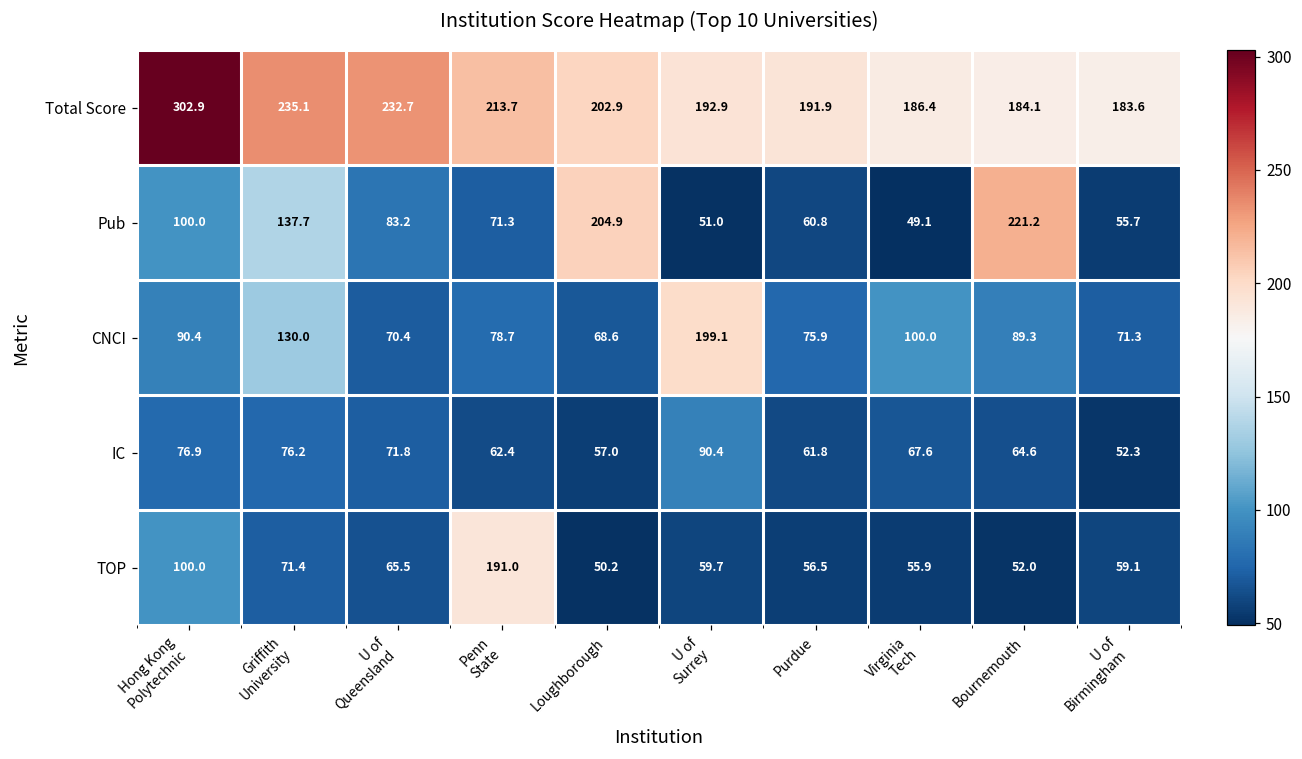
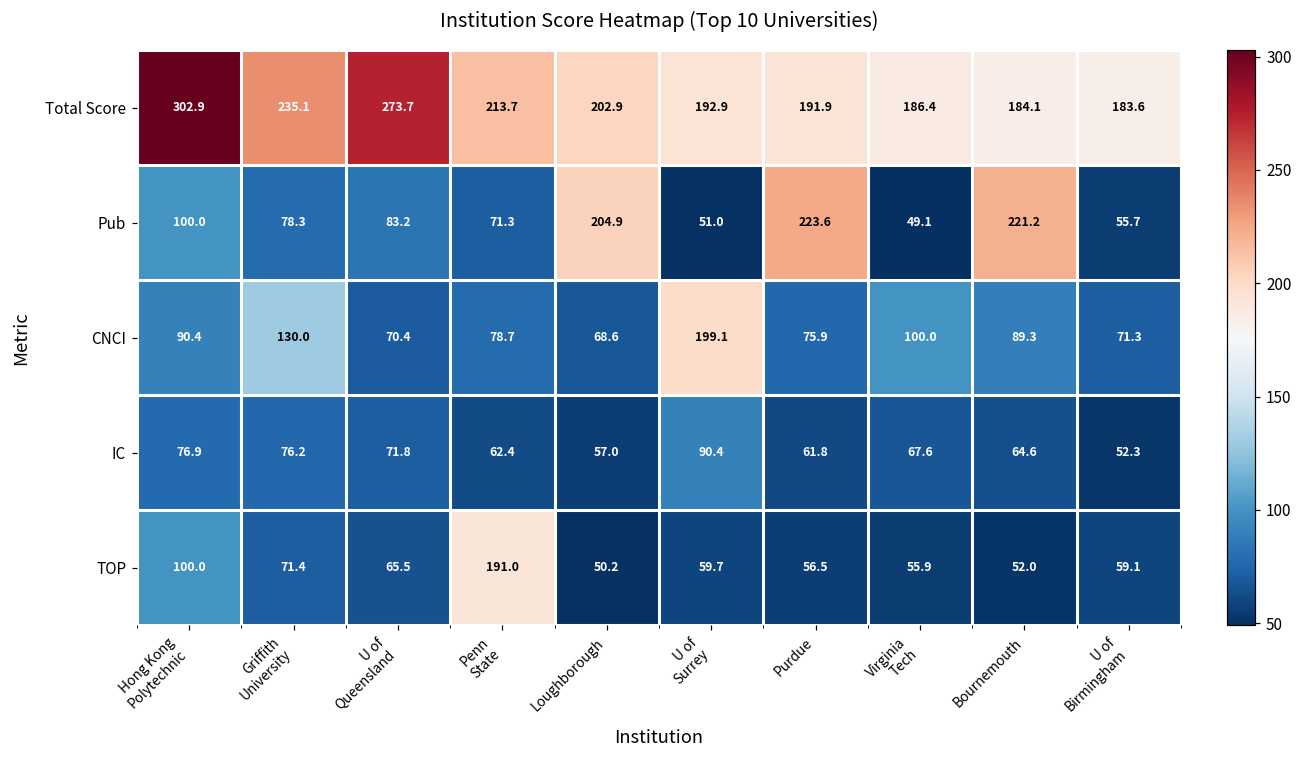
Total Score, U of Queensland: 232.7 -> 273.7
Pub, Griffith University: 137.7 -> 78.3
Pub, Purdue: 60.8 -> 223.6
